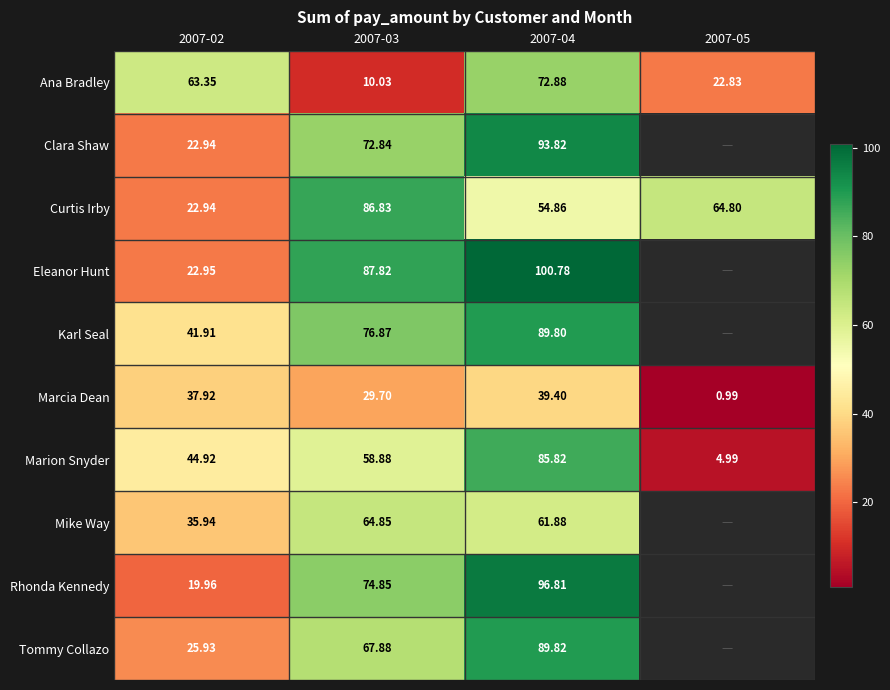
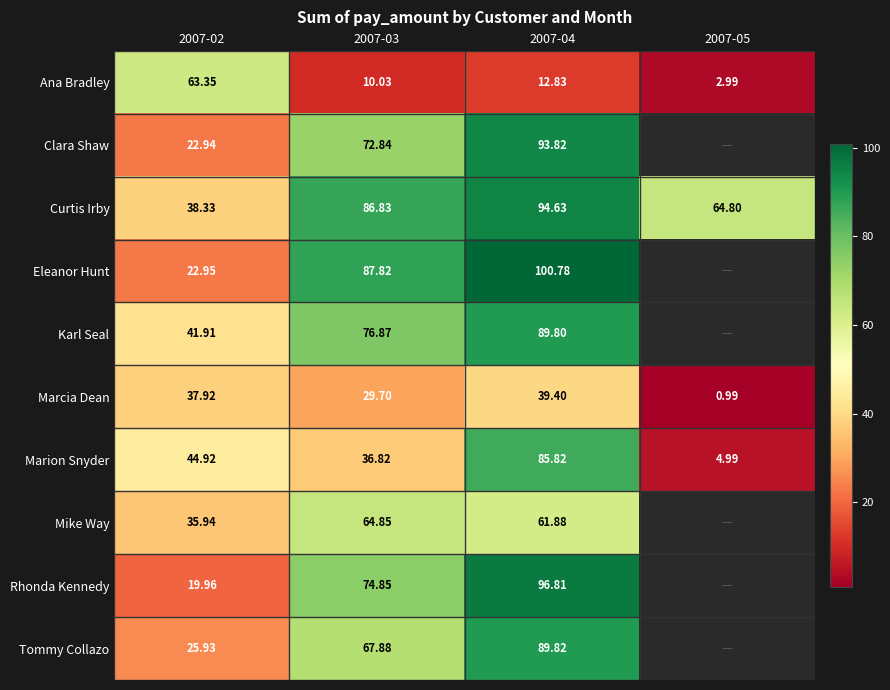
Ana Bradley, 2007-04: 72.88 -> 12.83
Ana Bradley, 2007-05: 22.83 -> 2.99
Curtis Irby, 2007-02: 22.94 -> 38.33
Curtis Irby, 2007-04: 54.86 -> 94.63
Marion Snyder, 2007-03: 58.88 -> 36.82
